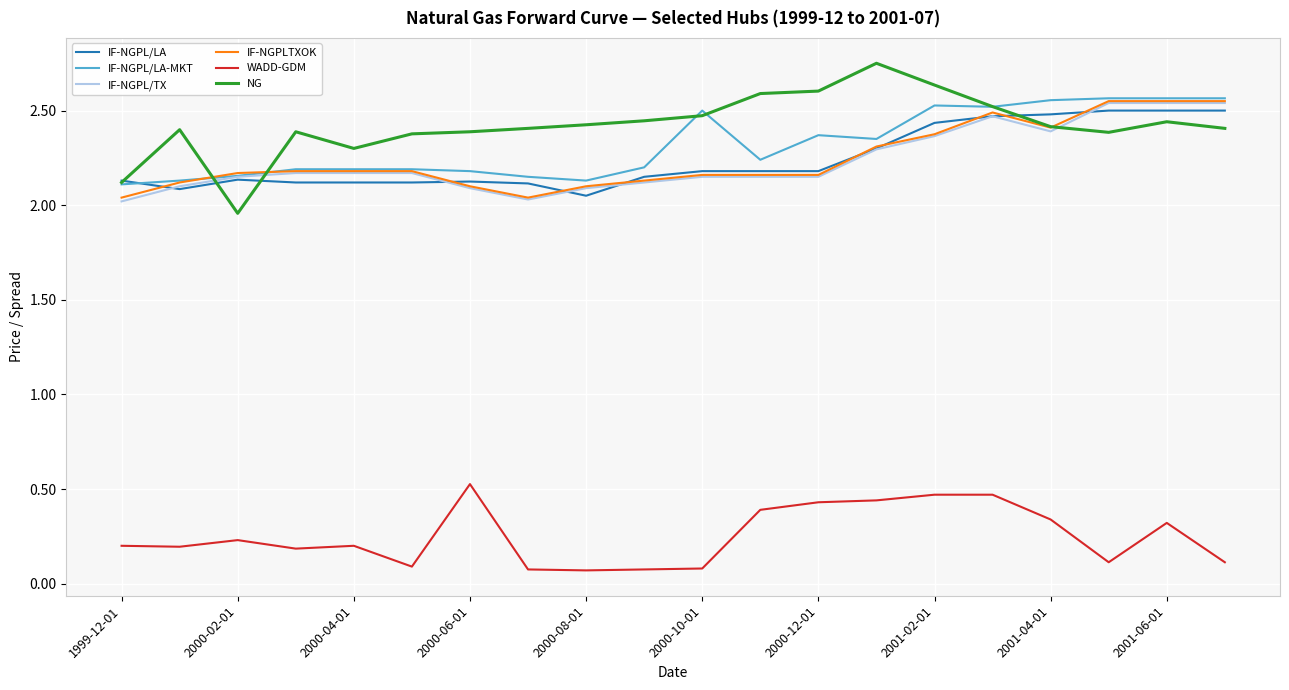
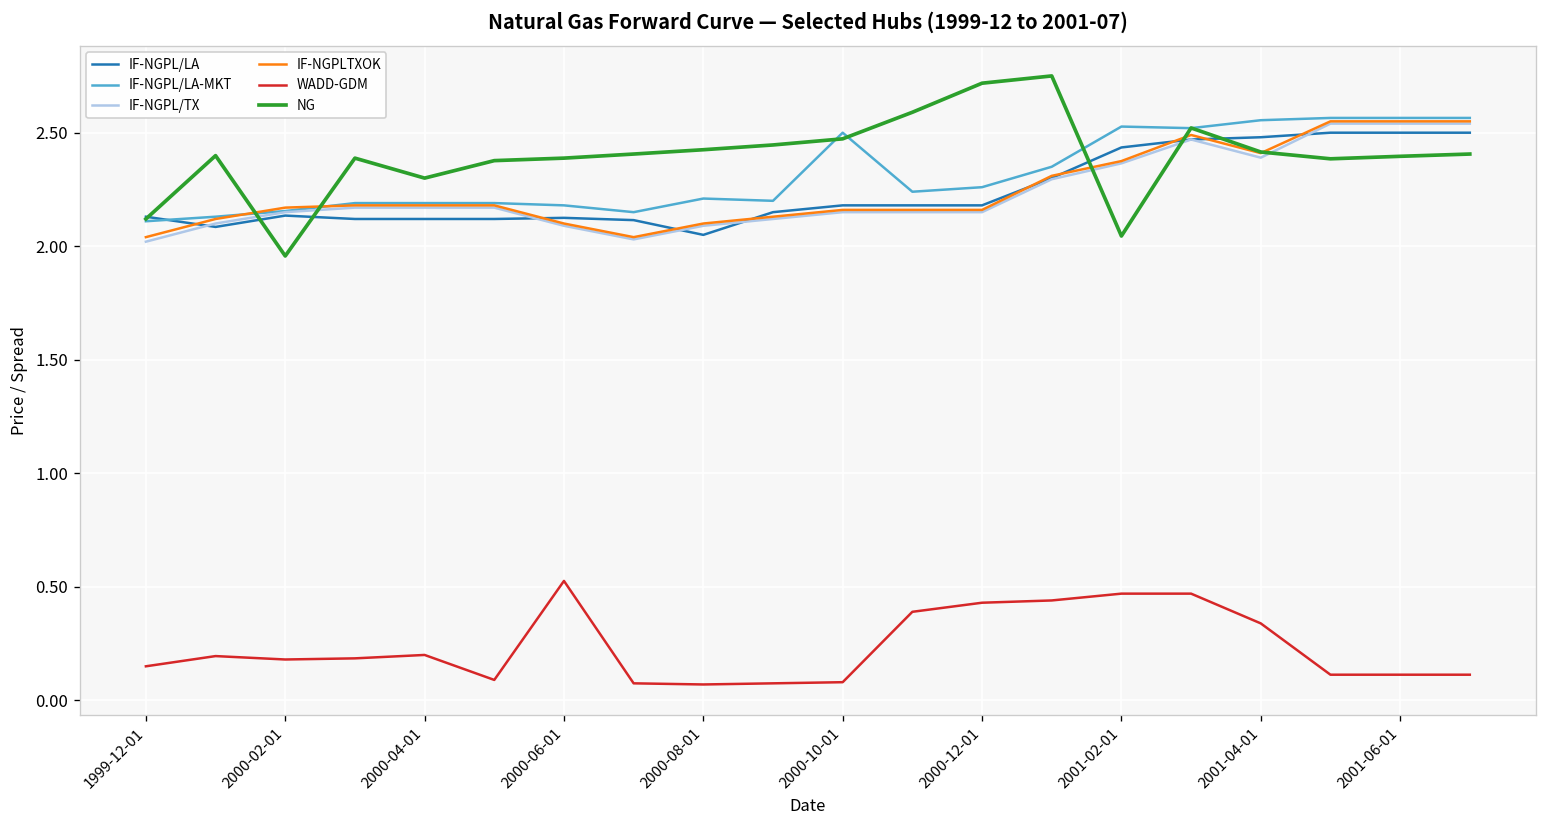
WADD-GDM, 1999-12-01: 0.20 -> 0.15
WADD-GDM, 2000-02-01: 0.23 -> 0.18
IF-NGPL/LA-MKT, 2000-08-01: 2.13 -> 2.21
IF-NGPL/LA-MKT, 2000-12-01: 2.37 -> 2.26
NG, 2000-12-01: 2.60 -> 2.72
NG, 2001-02-01: 2.64 -> 2.05
WADD-GDM, 2001-06-01: 0.32 -> 0.11
NG, 2001-06-01: 2.44 -> 2.40
